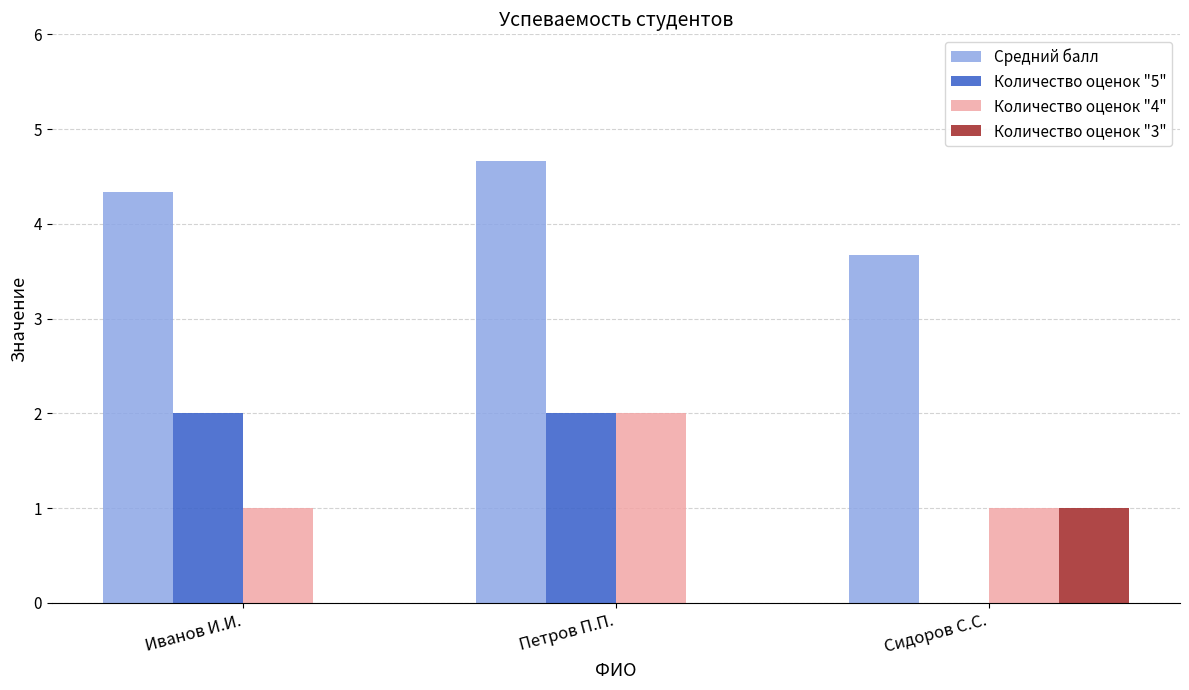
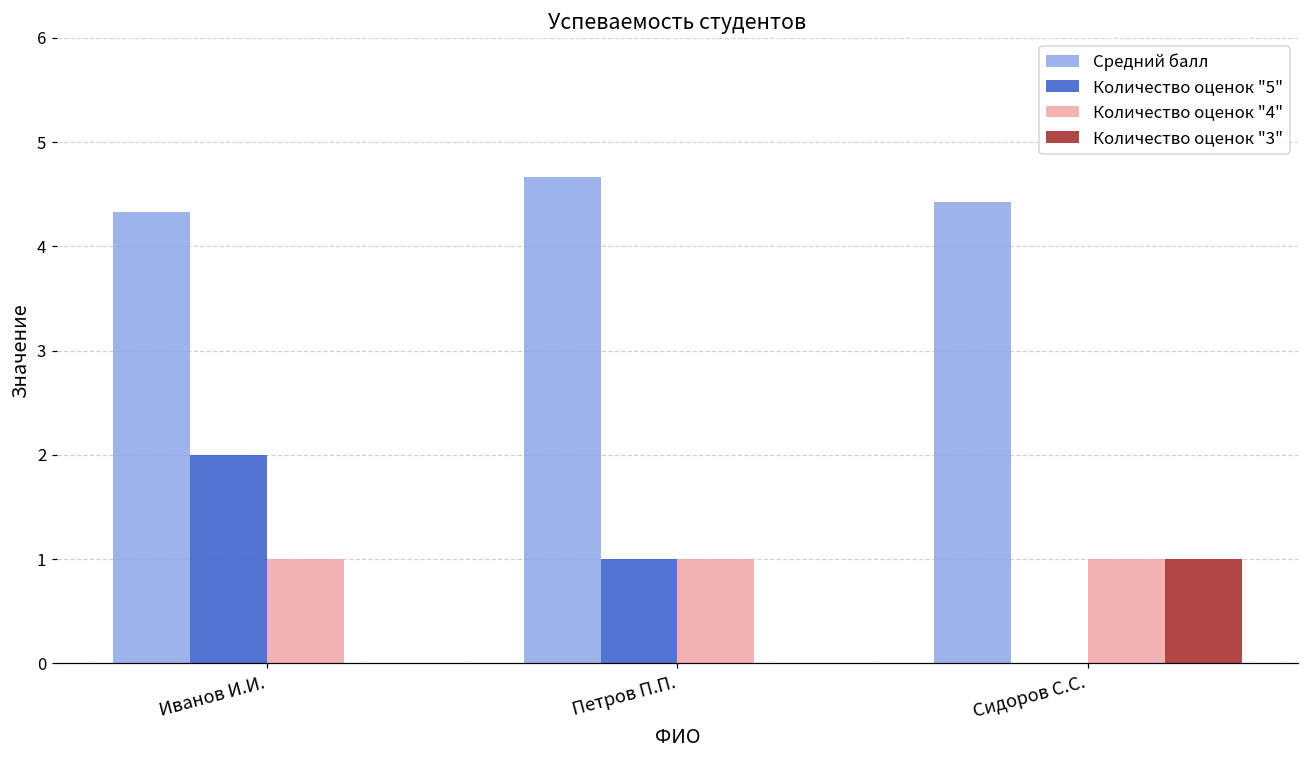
Количество оценок "5", Петров П.П.: 2 -> 1
Количество оценок "4", Петров П.П.: 2 -> 1
Средний балл, Сидоров С.С.: 3.7 -> 4.4
